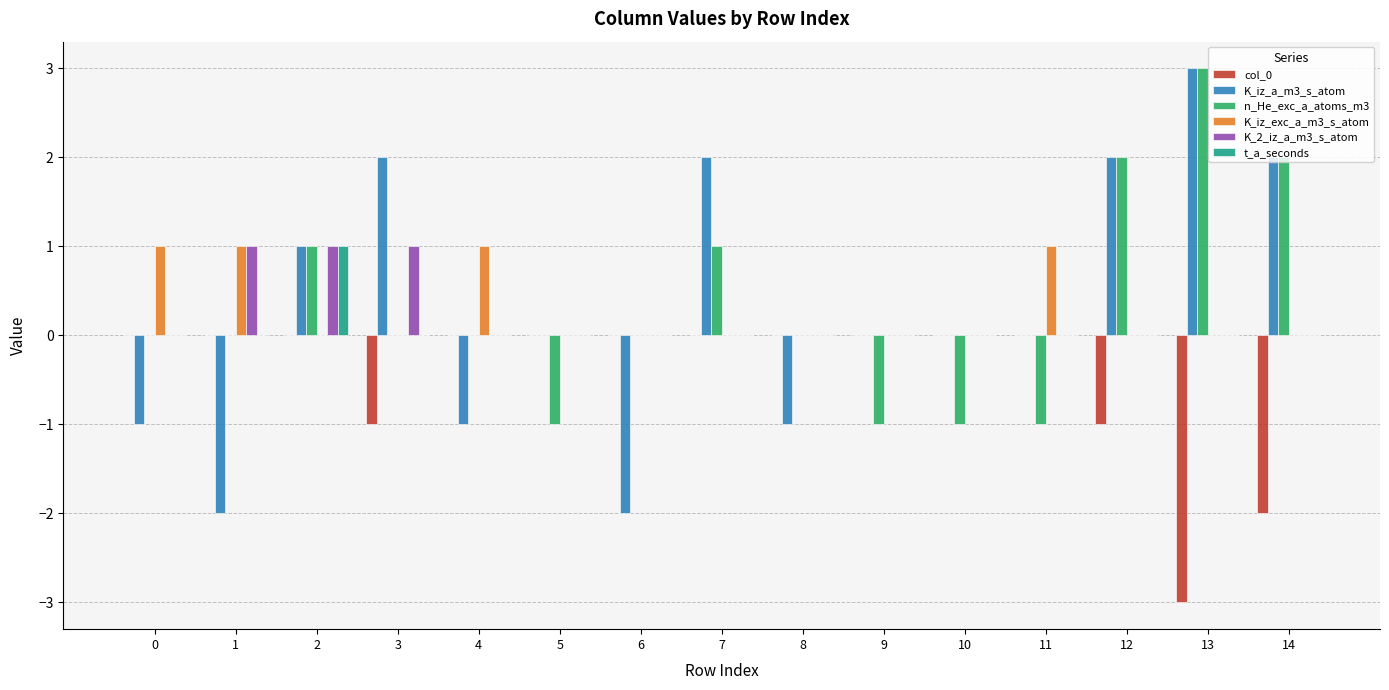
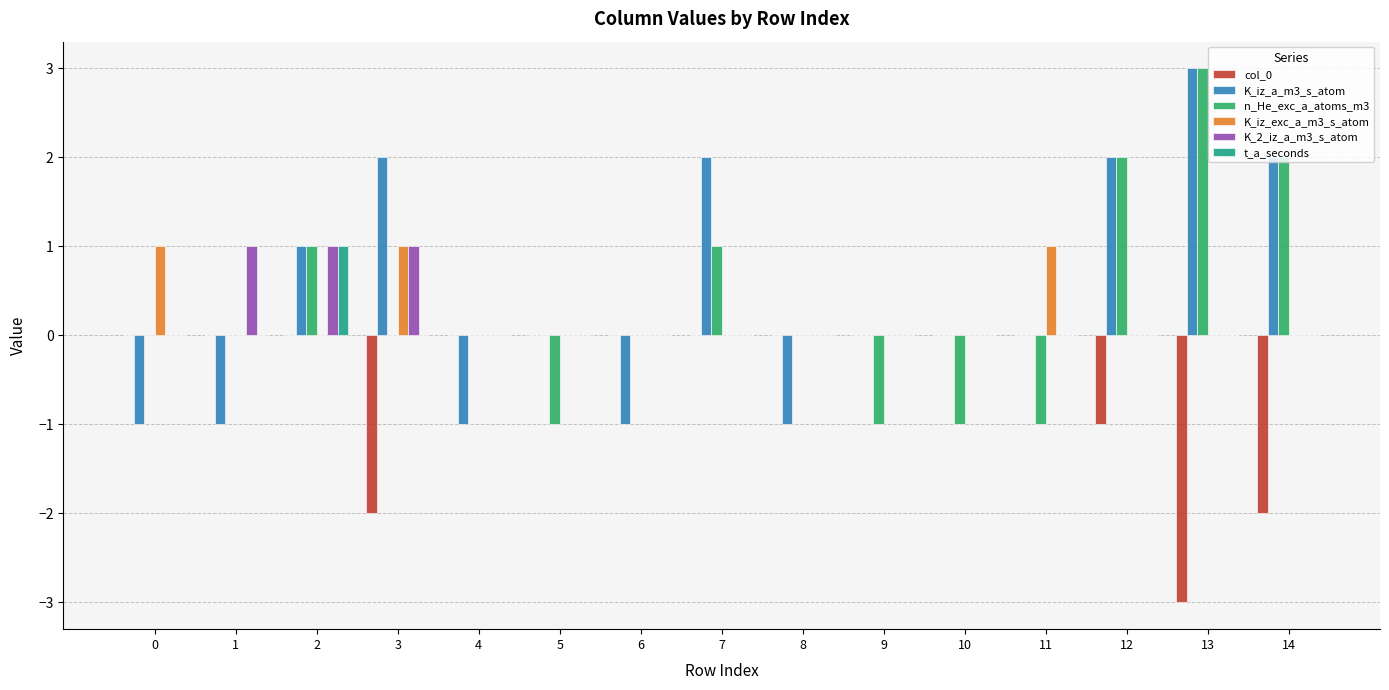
K_iz_a_m3_s_atom, 1: -2 -> -1
K_iz_exc_a_m3_s_atom, 1: 1 -> 0
col_0, 3: -1 -> -2
K_iz_exc_a_m3_s_atom, 3: 0 -> 1
K_iz_exc_a_m3_s_atom, 4: 1 -> 0
K_iz_a_m3_s_atom, 6: -2 -> -1
